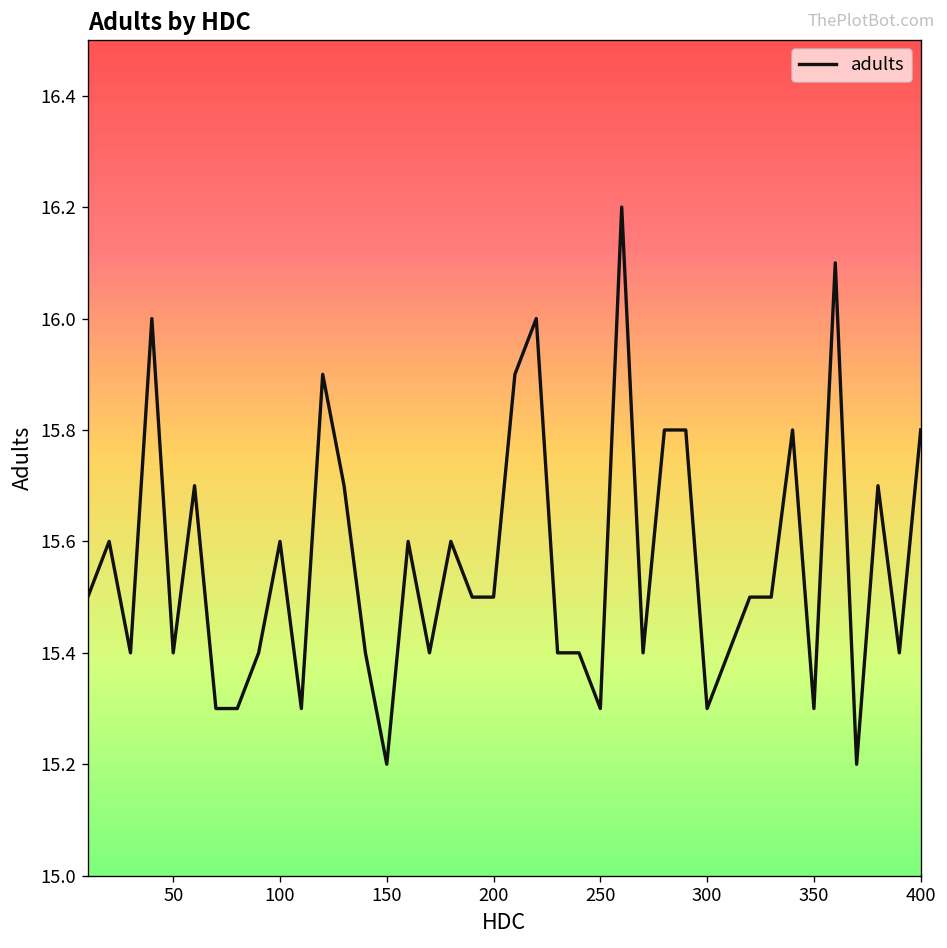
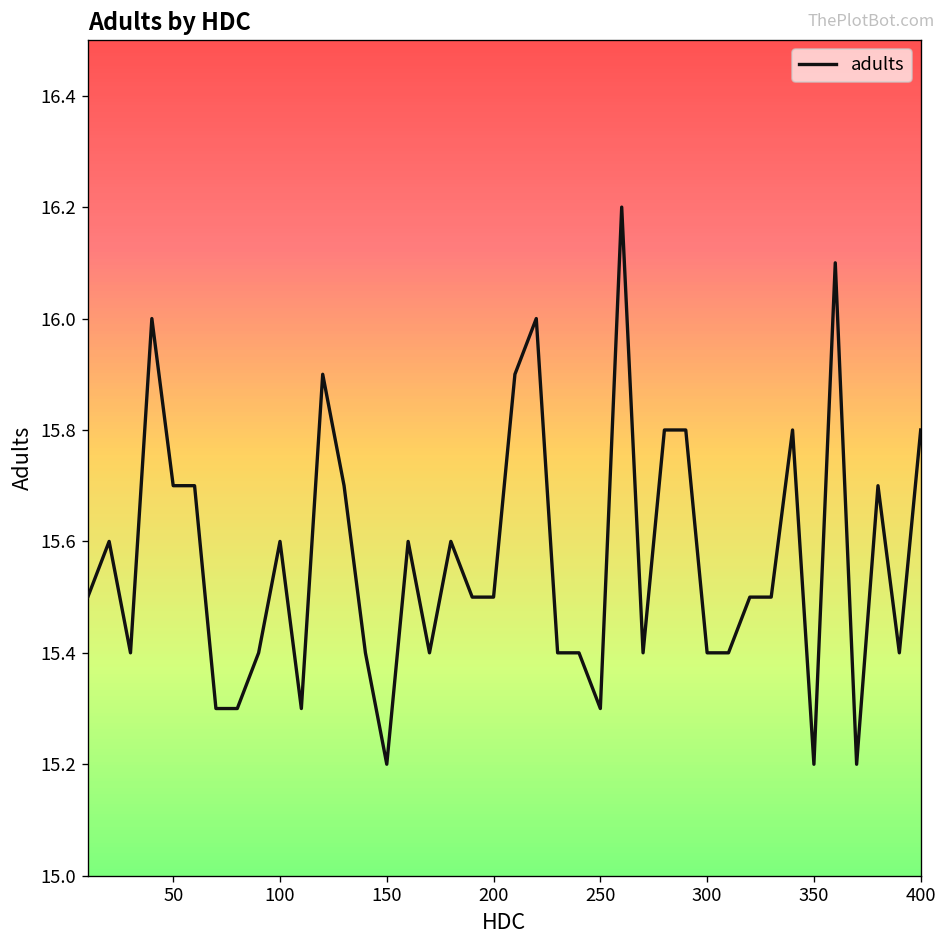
50: 15.4 -> 15.7
300: 15.3 -> 15.4
350: 15.3 -> 15.2
